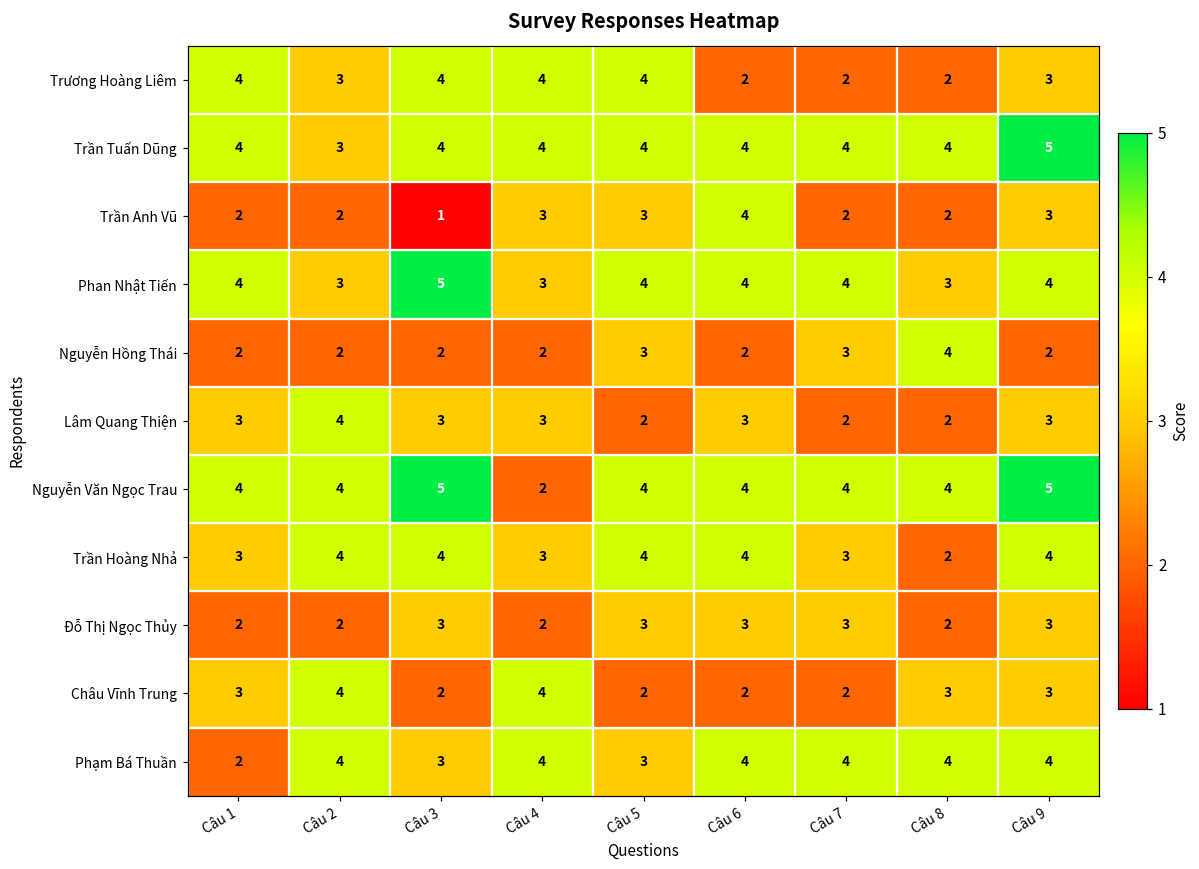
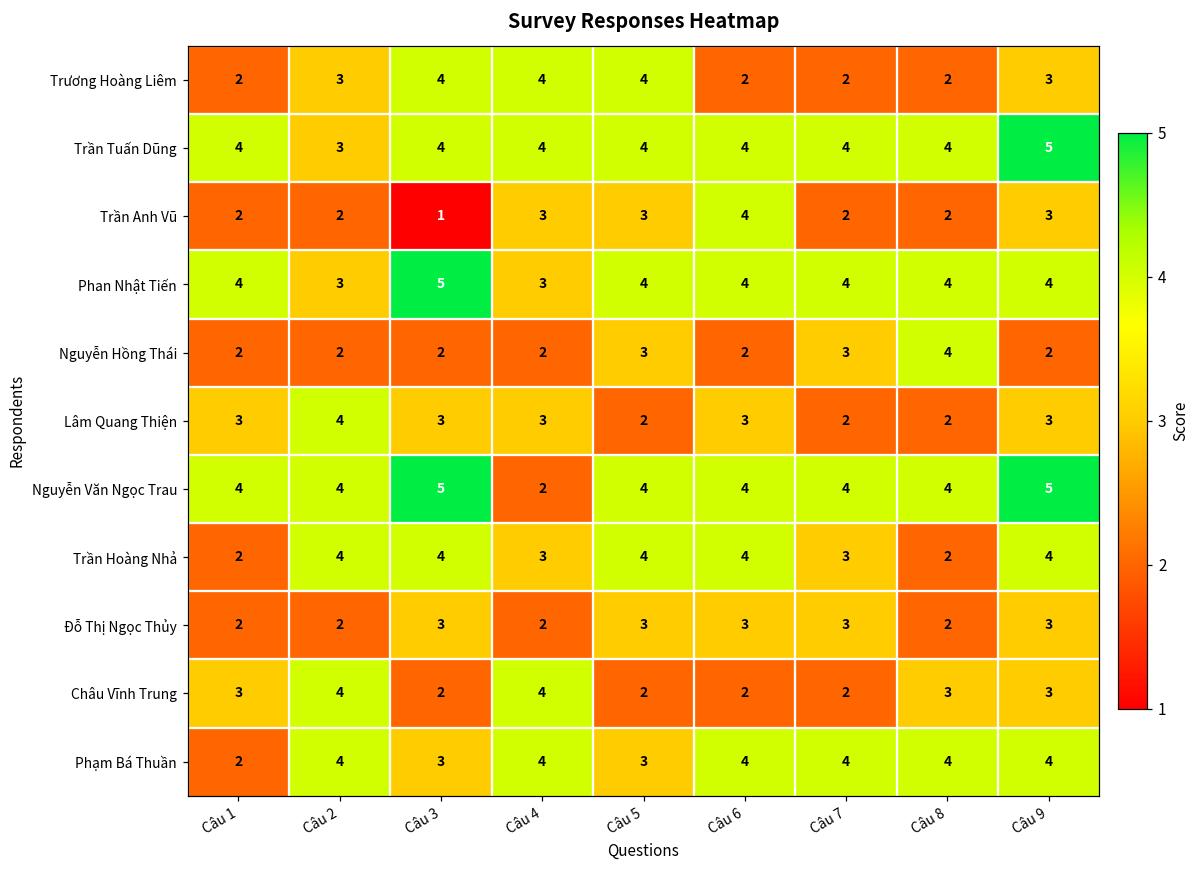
Trương Hoàng Liêm, Câu 1: 4 -> 2
Phan Nhật Tiến, Câu 8: 3 -> 4
Trần Hoàng Nhả, Câu 1: 3 -> 2
